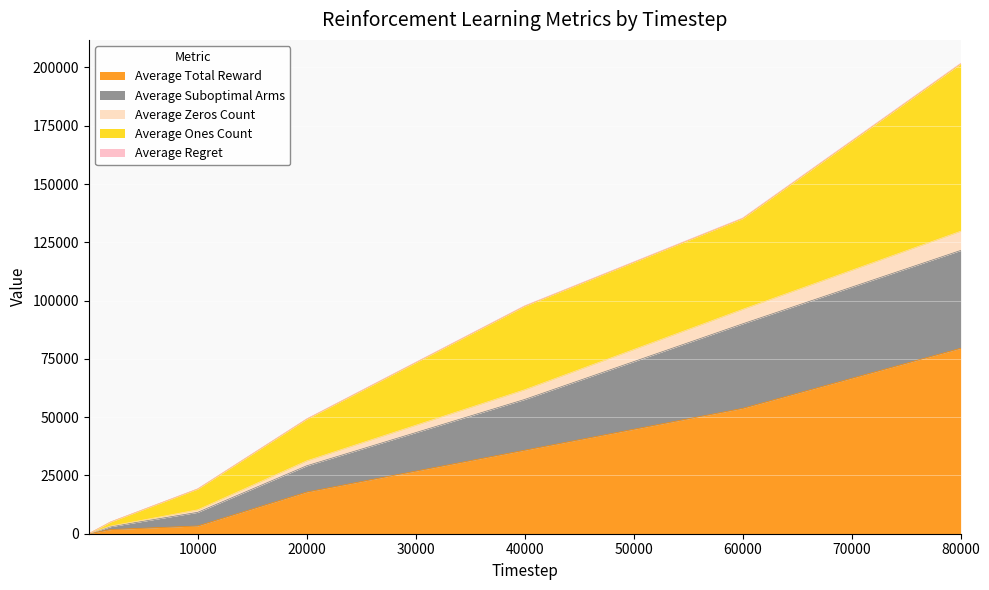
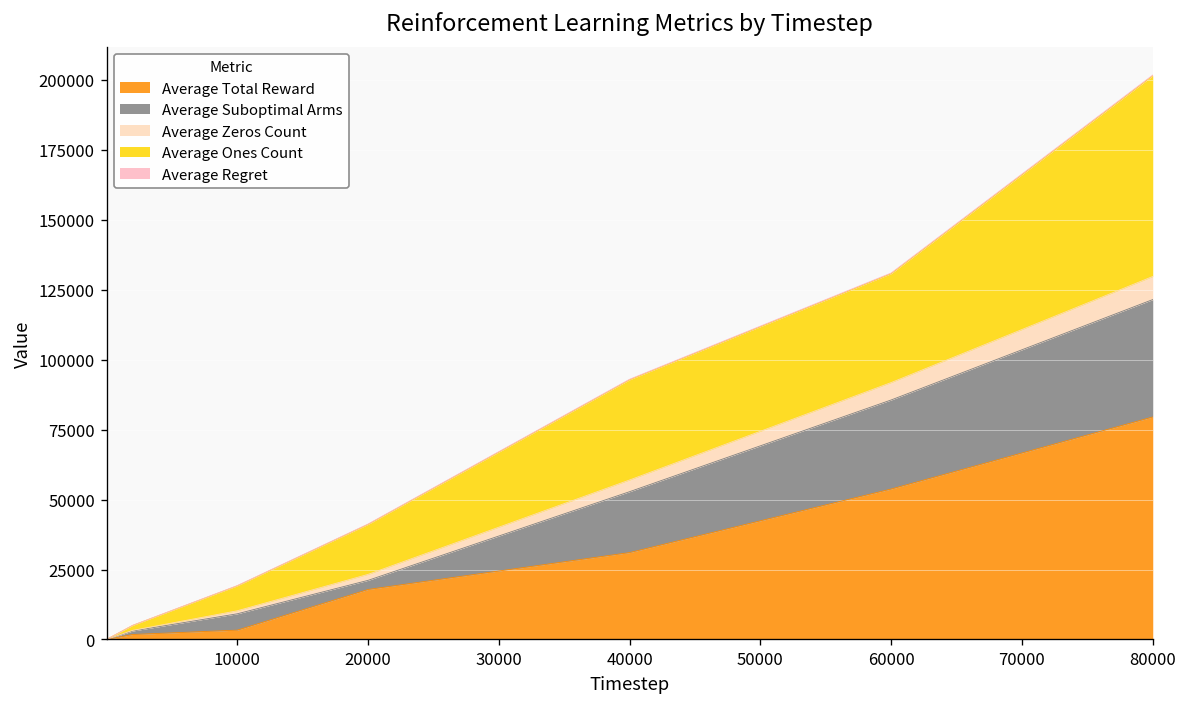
Average Suboptimal Arms, 20000: 11000 -> 3000
Average Total Reward, 40000: 36000 -> 31000
Average Suboptimal Arms, 60000: 36000 -> 32000
